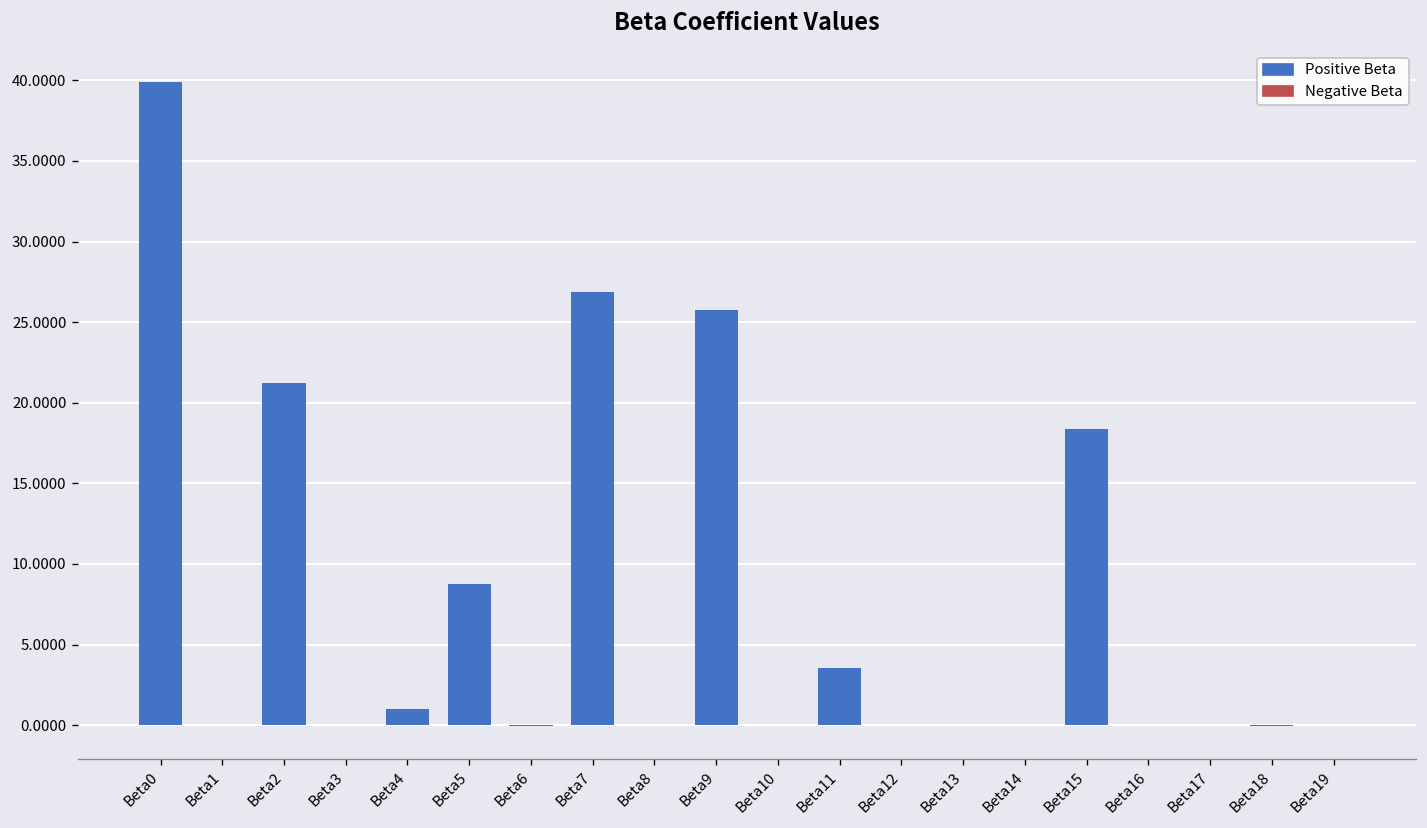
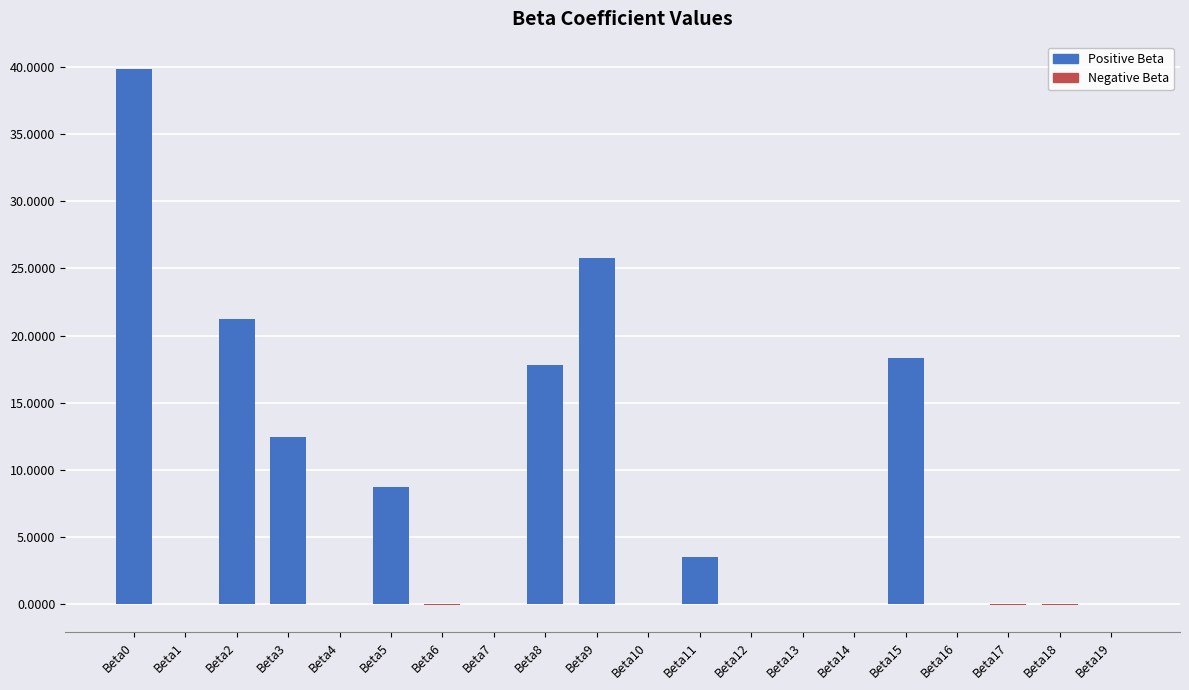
Beta3: 0.0 -> 12.5
Beta4: 1.0 -> 0.0
Beta7: 26.9 -> 0.0
Beta8: 0.0 -> 17.8
